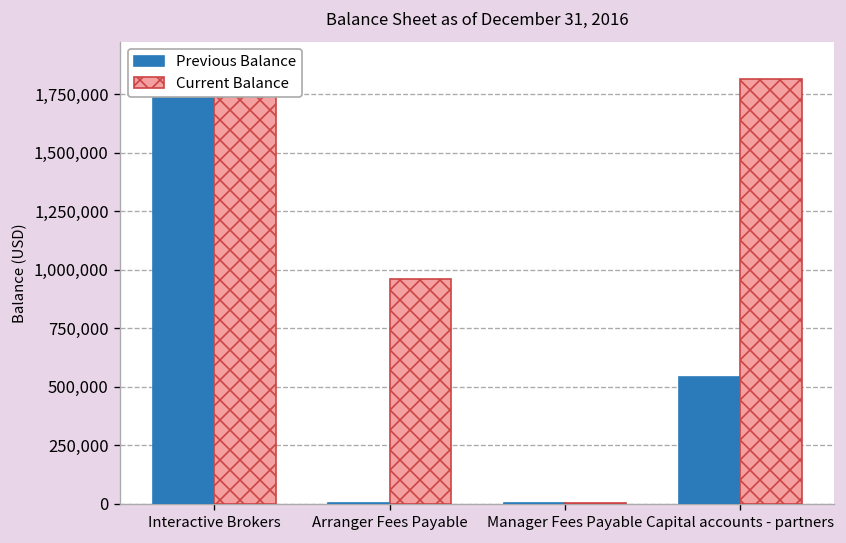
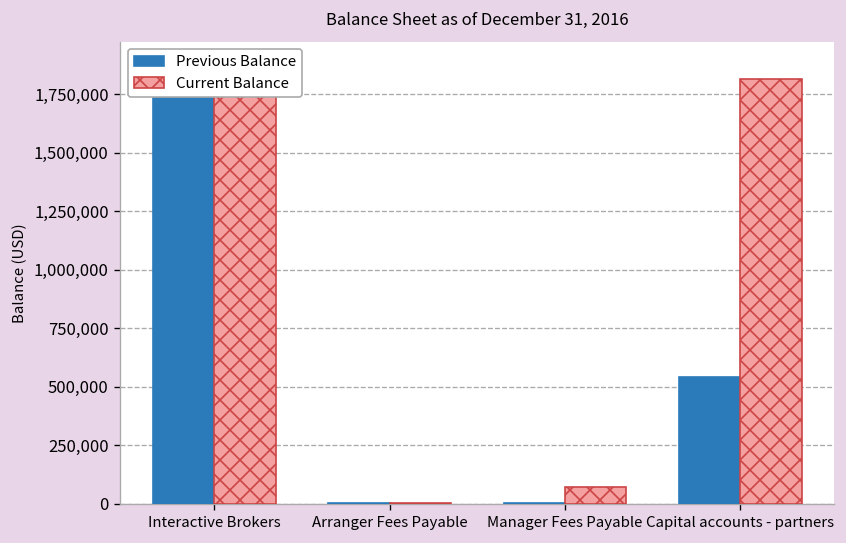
Current Balance, Arranger Fees Payable: 960,000 -> 0
Current Balance, Manager Fees Payable: 0 -> 70,000
